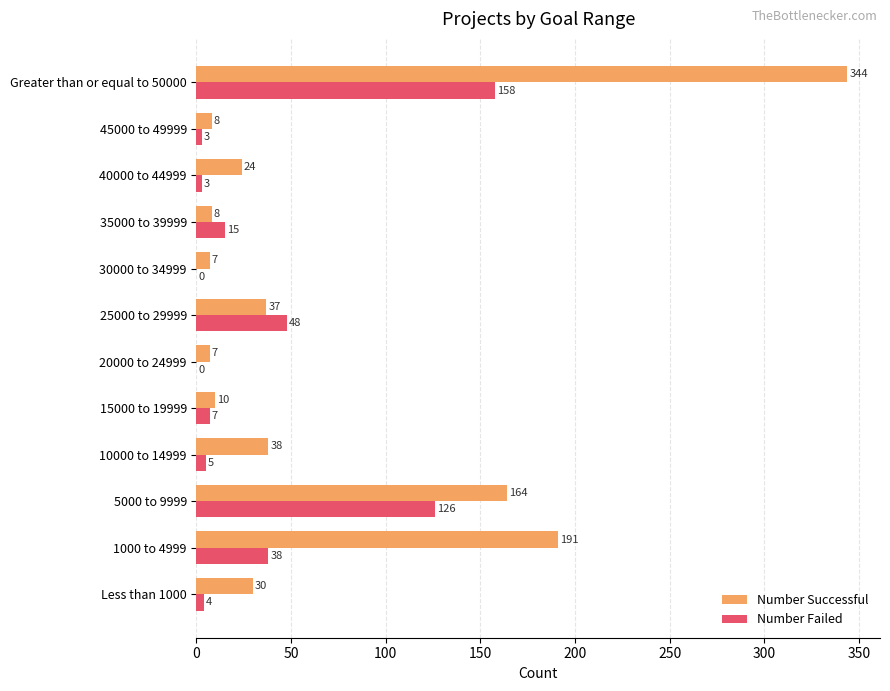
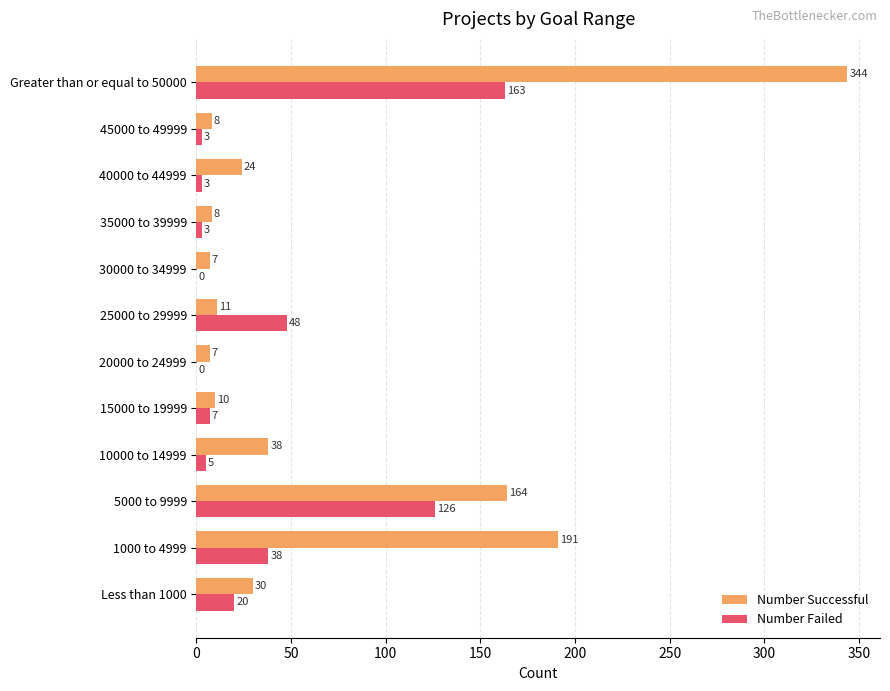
Number Failed, Greater than or equal to 50000: 158 -> 163
Number Failed, 35000 to 39999: 15 -> 3
Number Successful, 25000 to 29999: 37 -> 11
Number Failed, Less than 1000: 4 -> 20
